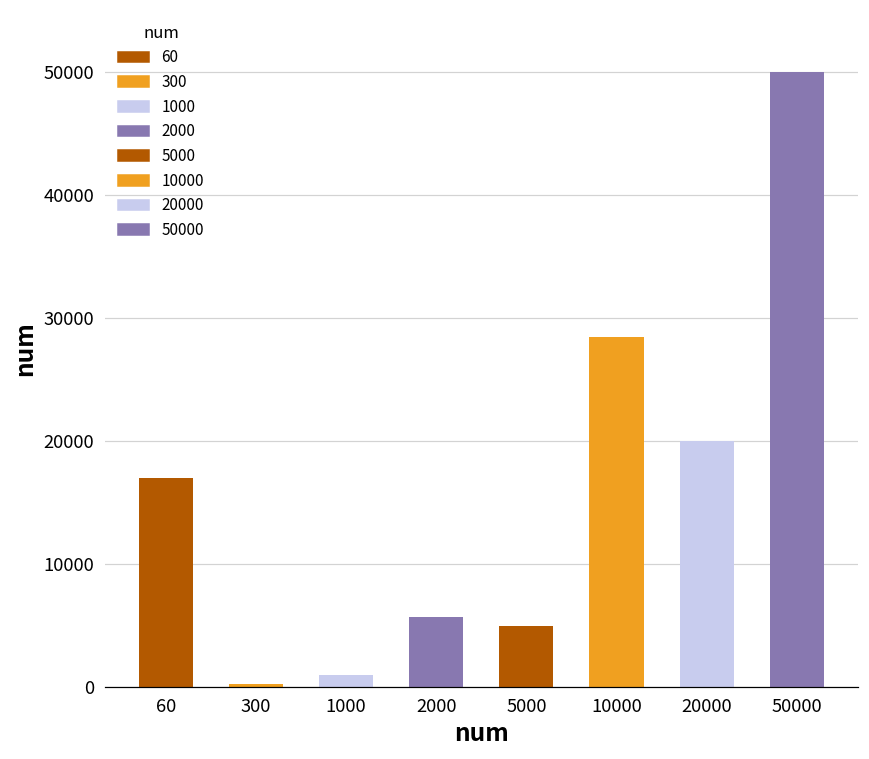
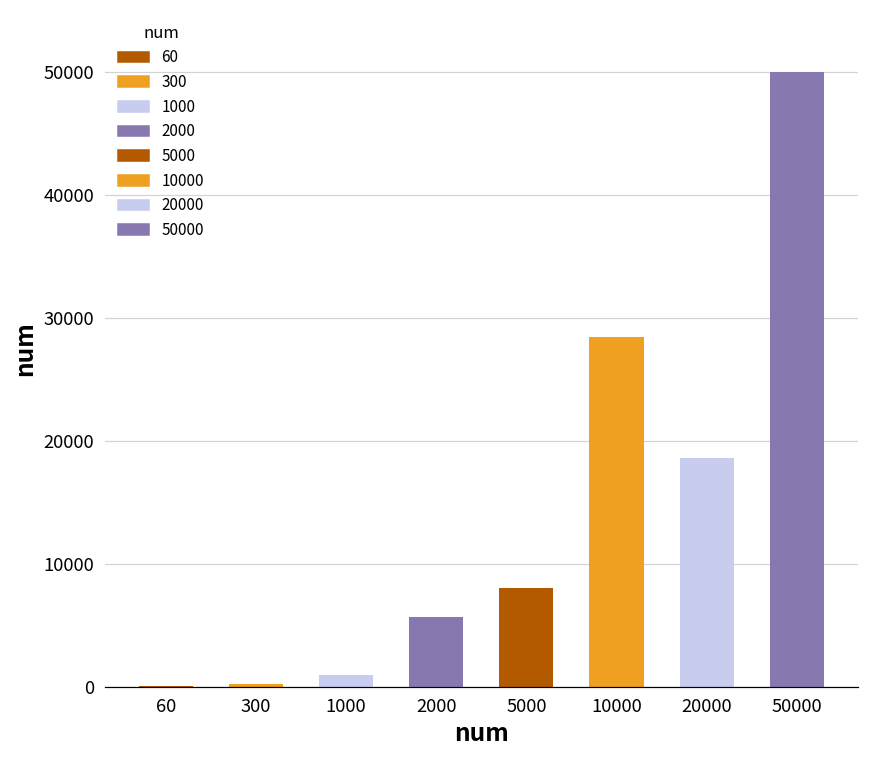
60: 17000 -> 100
5000: 5000 -> 8100
20000: 20000 -> 18600
